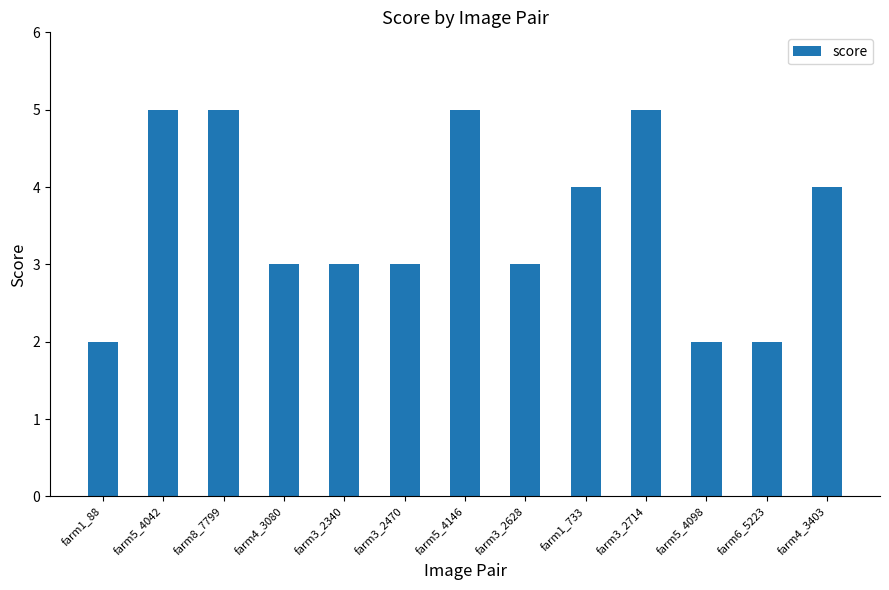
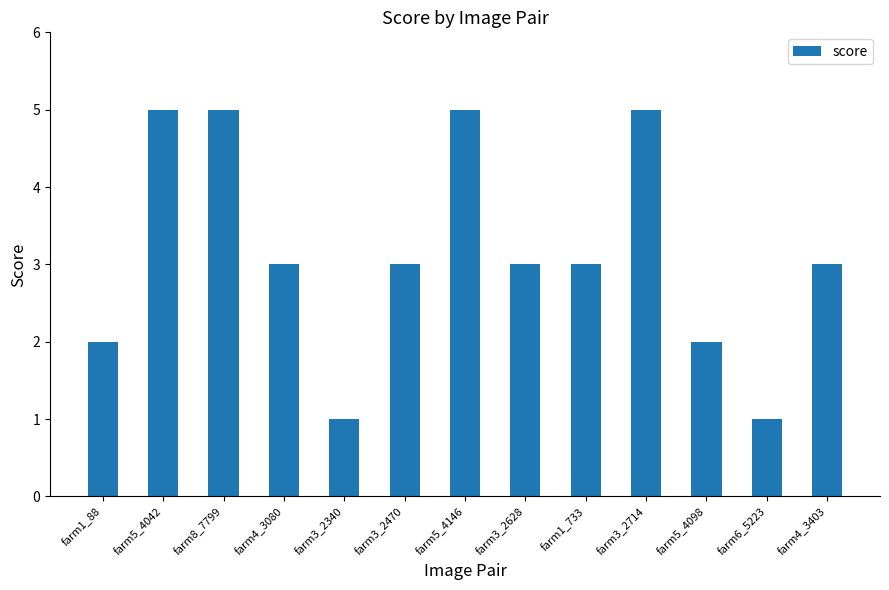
farm3_2340: 3 -> 1
farm1_733: 4 -> 3
farm6_5223: 2 -> 1
farm4_3403: 4 -> 3
